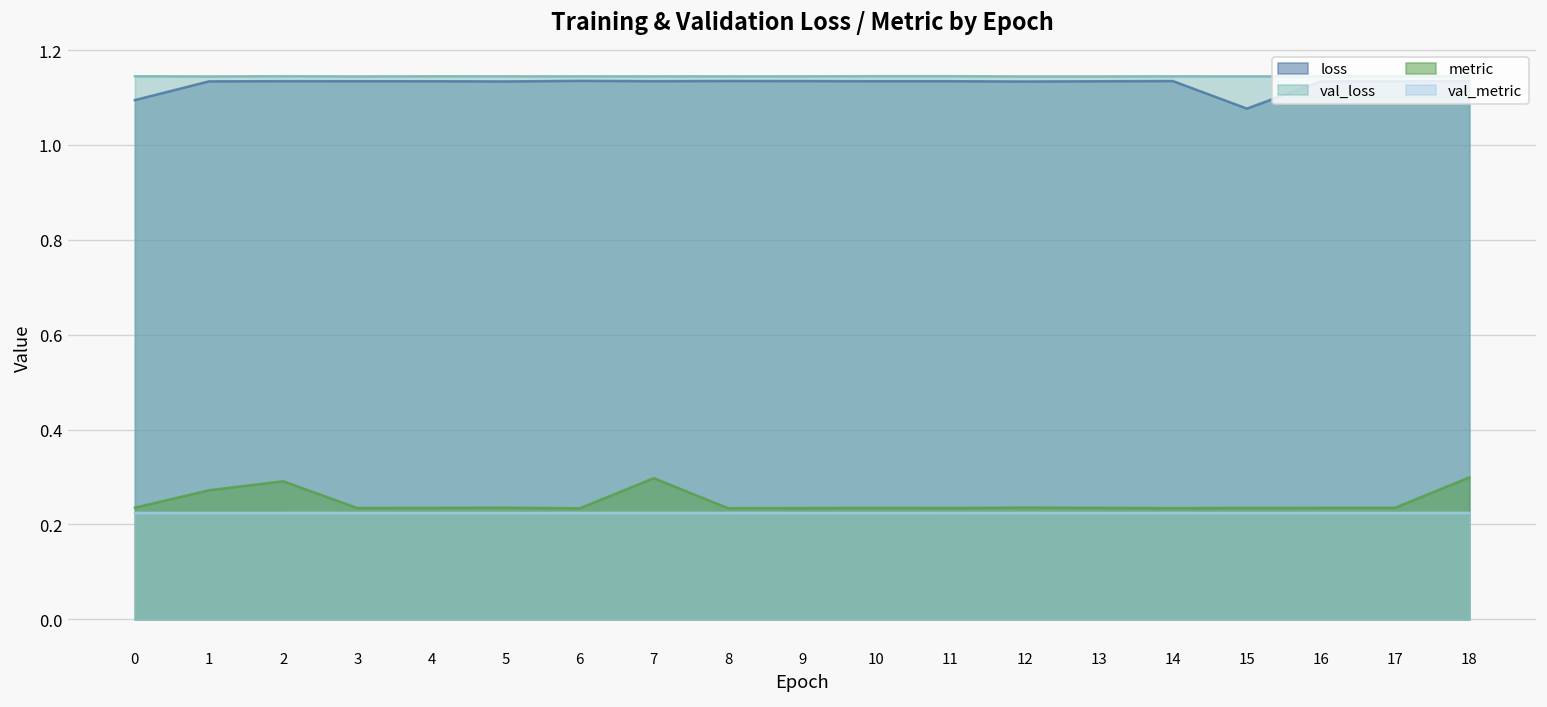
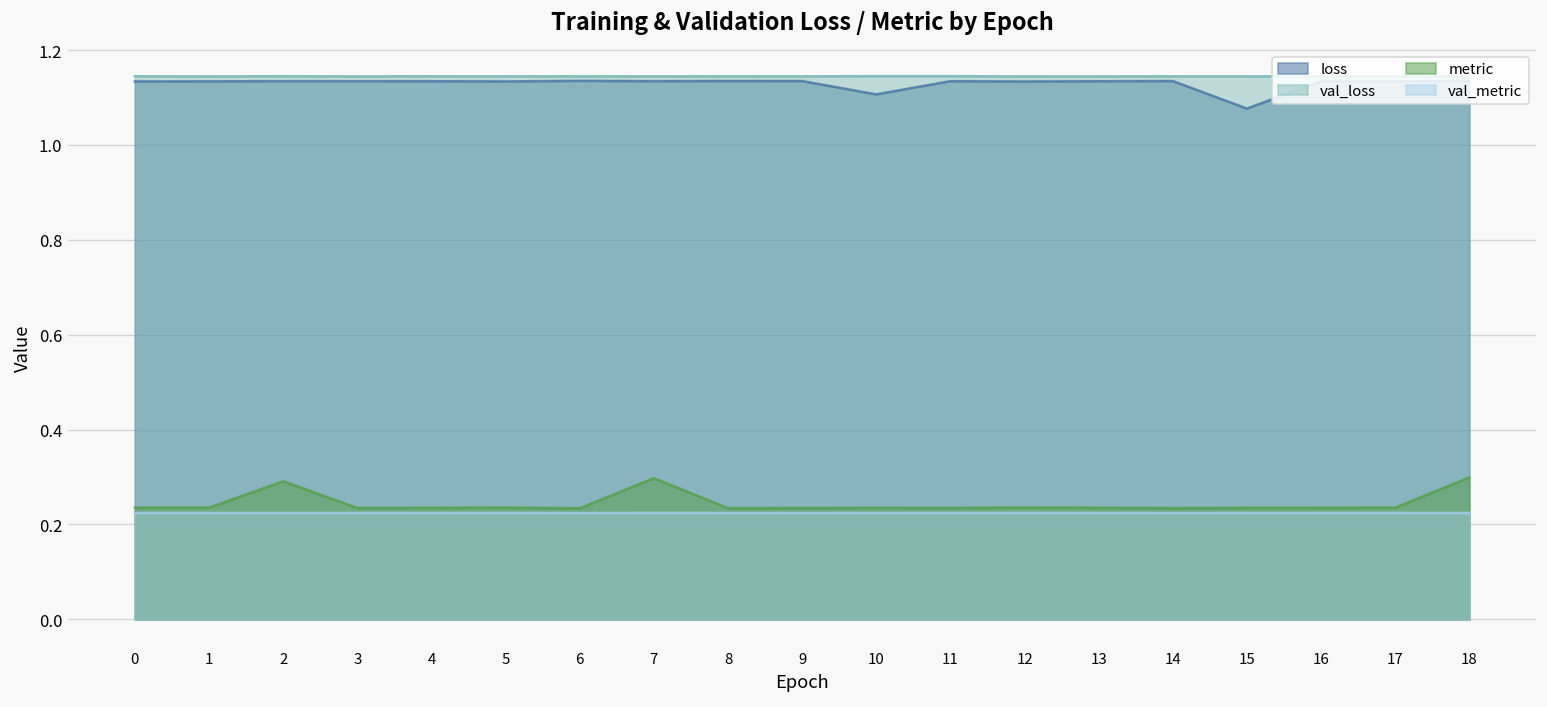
loss, 0: 1.09 -> 1.13
metric, 1: 0.27 -> 0.24
loss, 10: 1.13 -> 1.11
